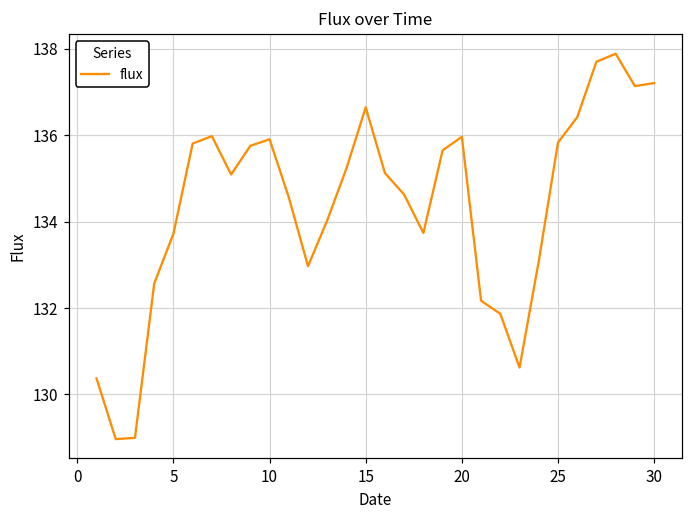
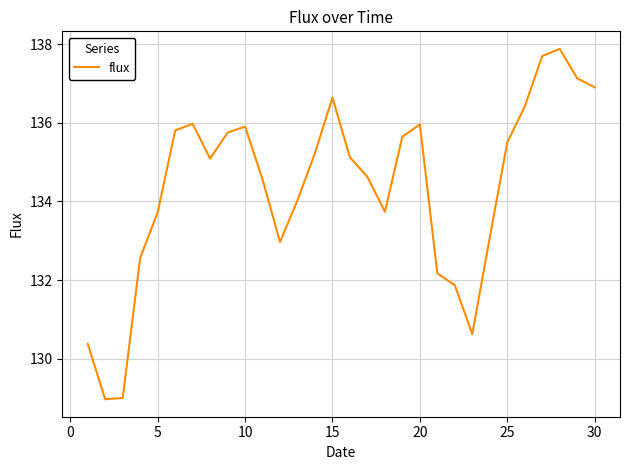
25: 135.8 -> 135.5
30: 137.2 -> 136.9
